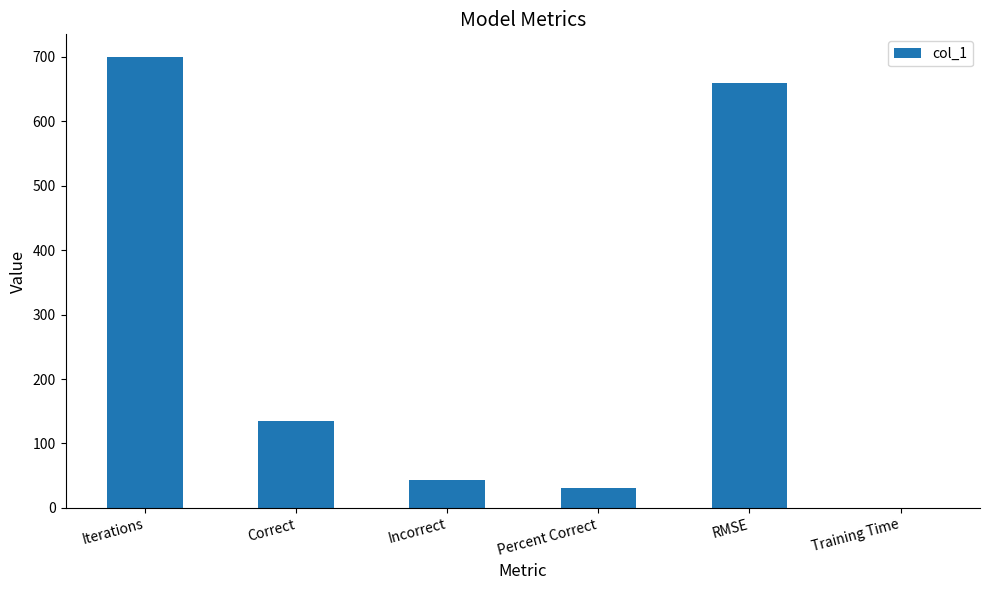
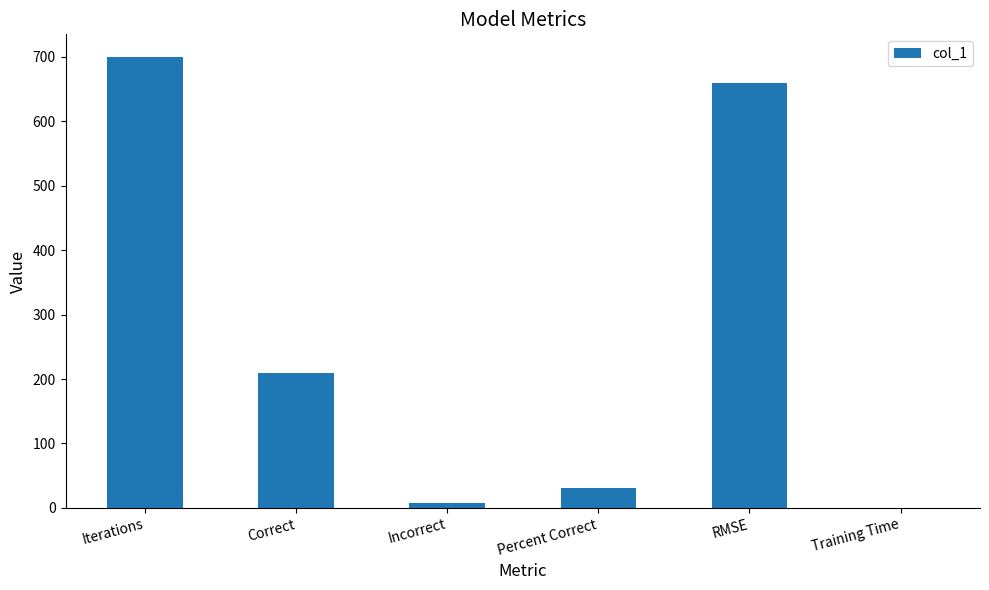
Correct: 140 -> 210
Incorrect: 40 -> 10
